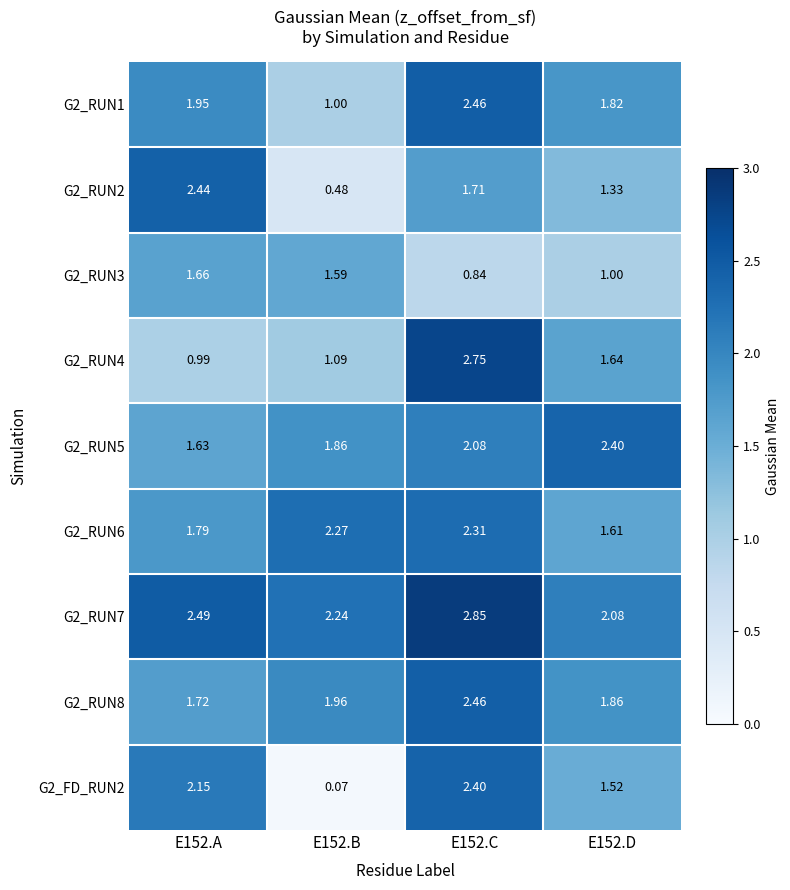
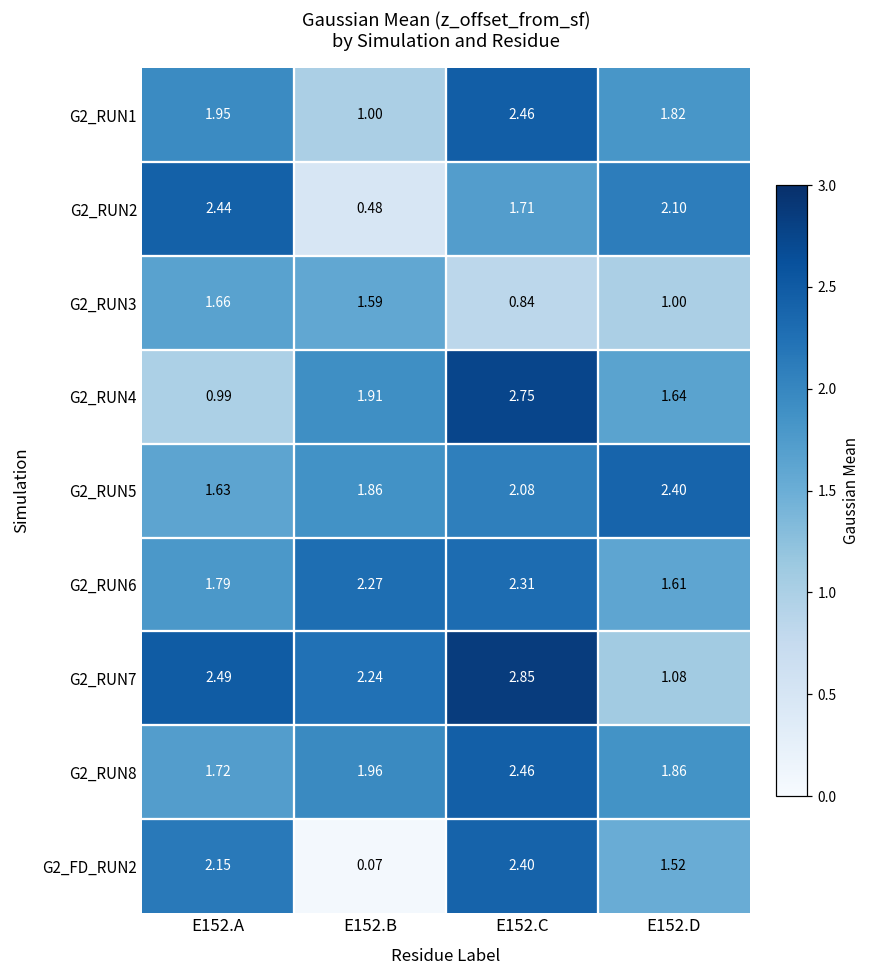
G2_RUN2, E152.D: 1.33 -> 2.10
G2_RUN4, E152.B: 1.09 -> 1.91
G2_RUN7, E152.D: 2.08 -> 1.08
